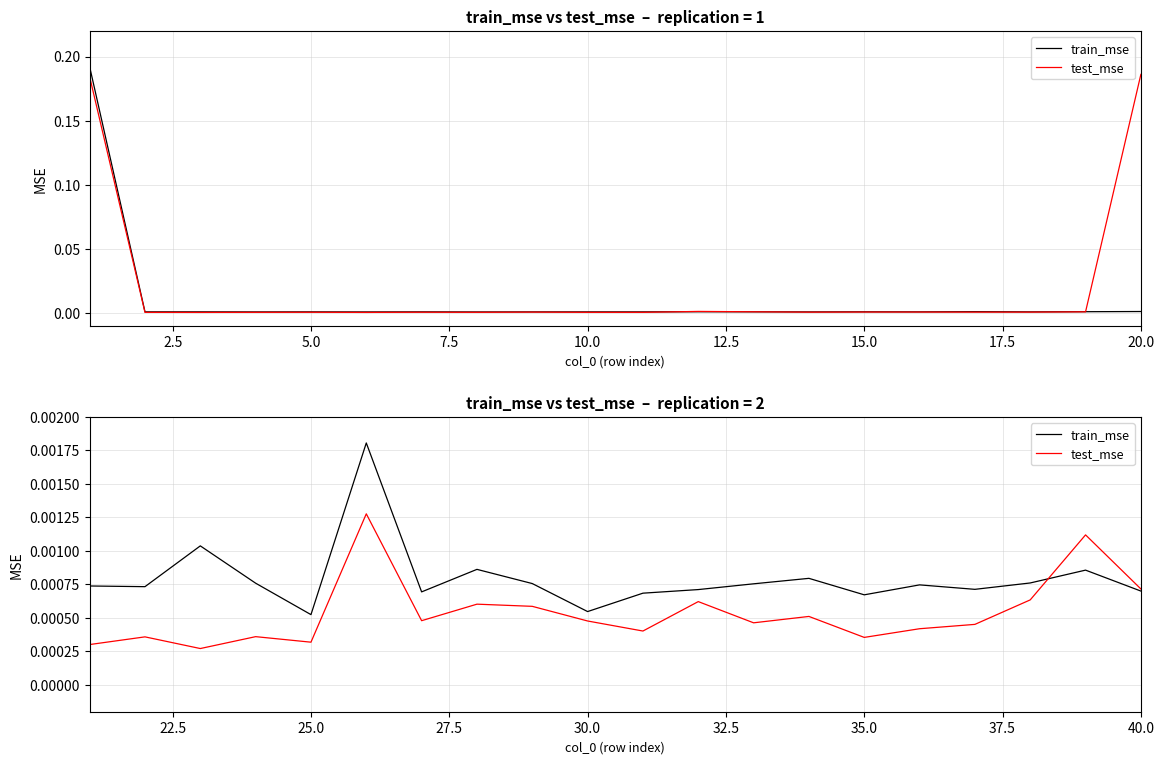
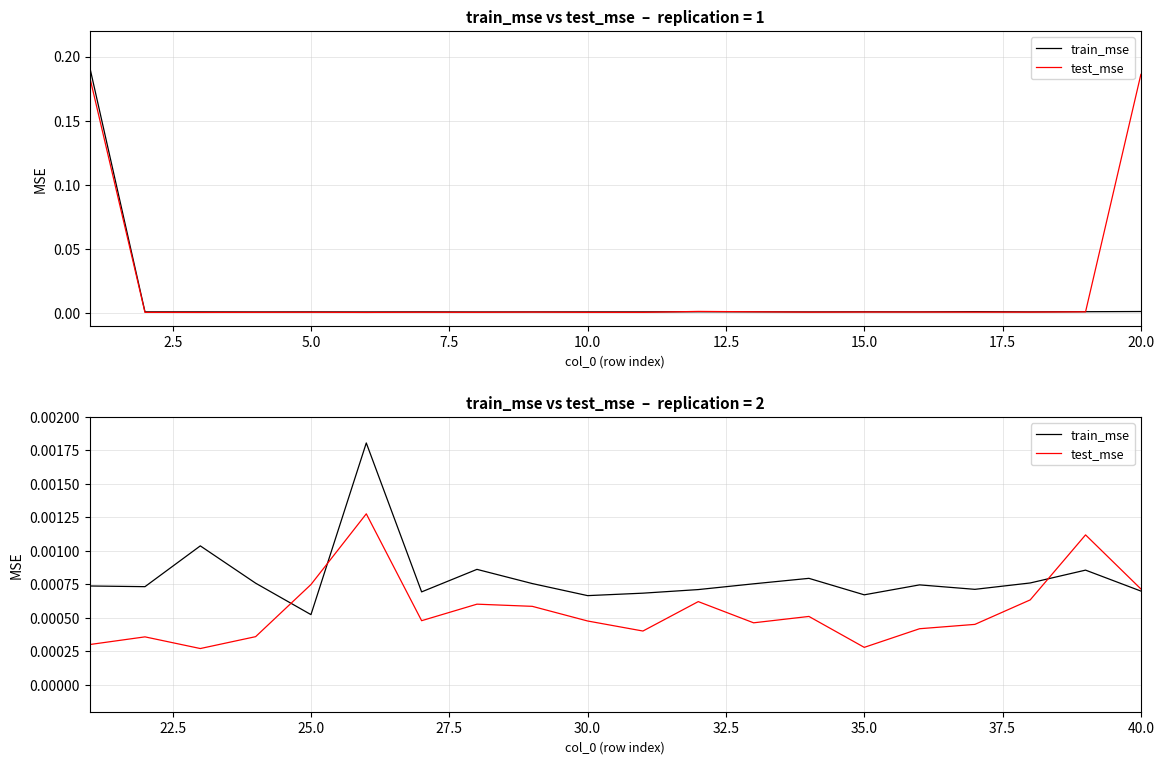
train_mse vs test_mse – replication = 2, test_mse, 25.0: 0.00032 -> 0.00075
train_mse vs test_mse – replication = 2, train_mse, 30.0: 0.00055 -> 0.00067
train_mse vs test_mse – replication = 2, test_mse, 35.0: 0.00035 -> 0.00028
